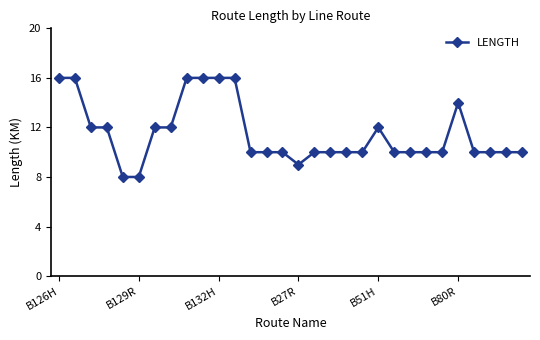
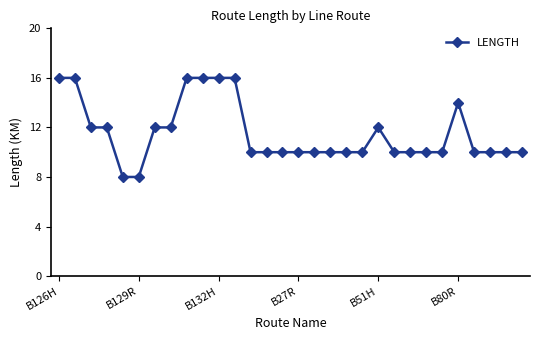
B27R: 9 -> 10
